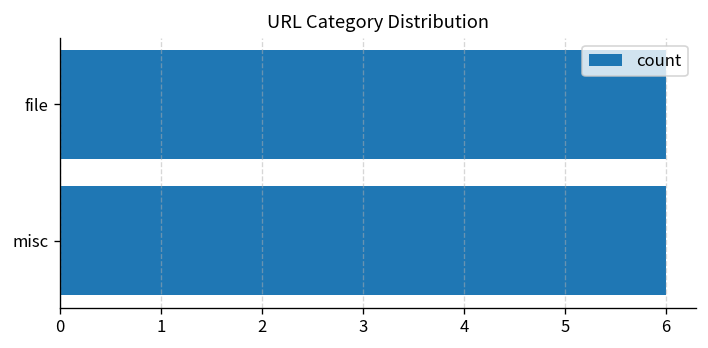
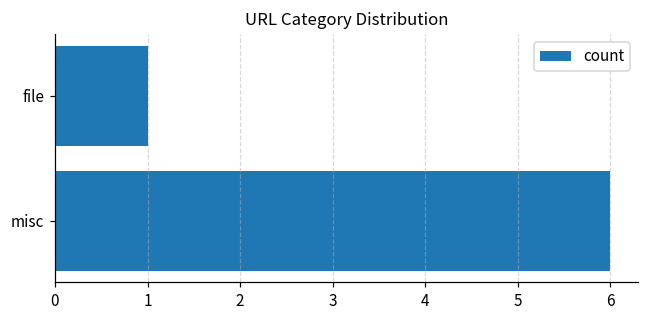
file: 6 -> 1
